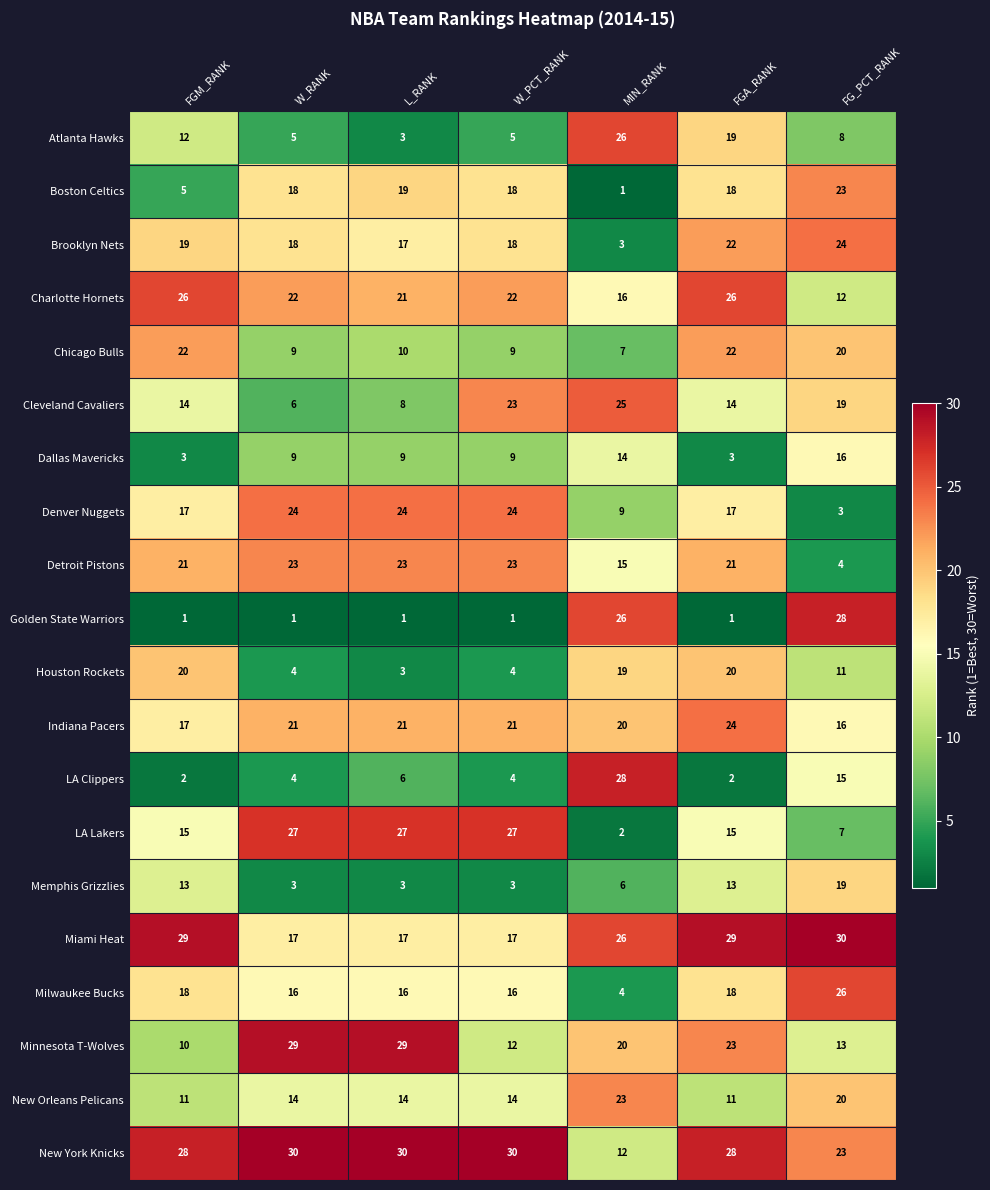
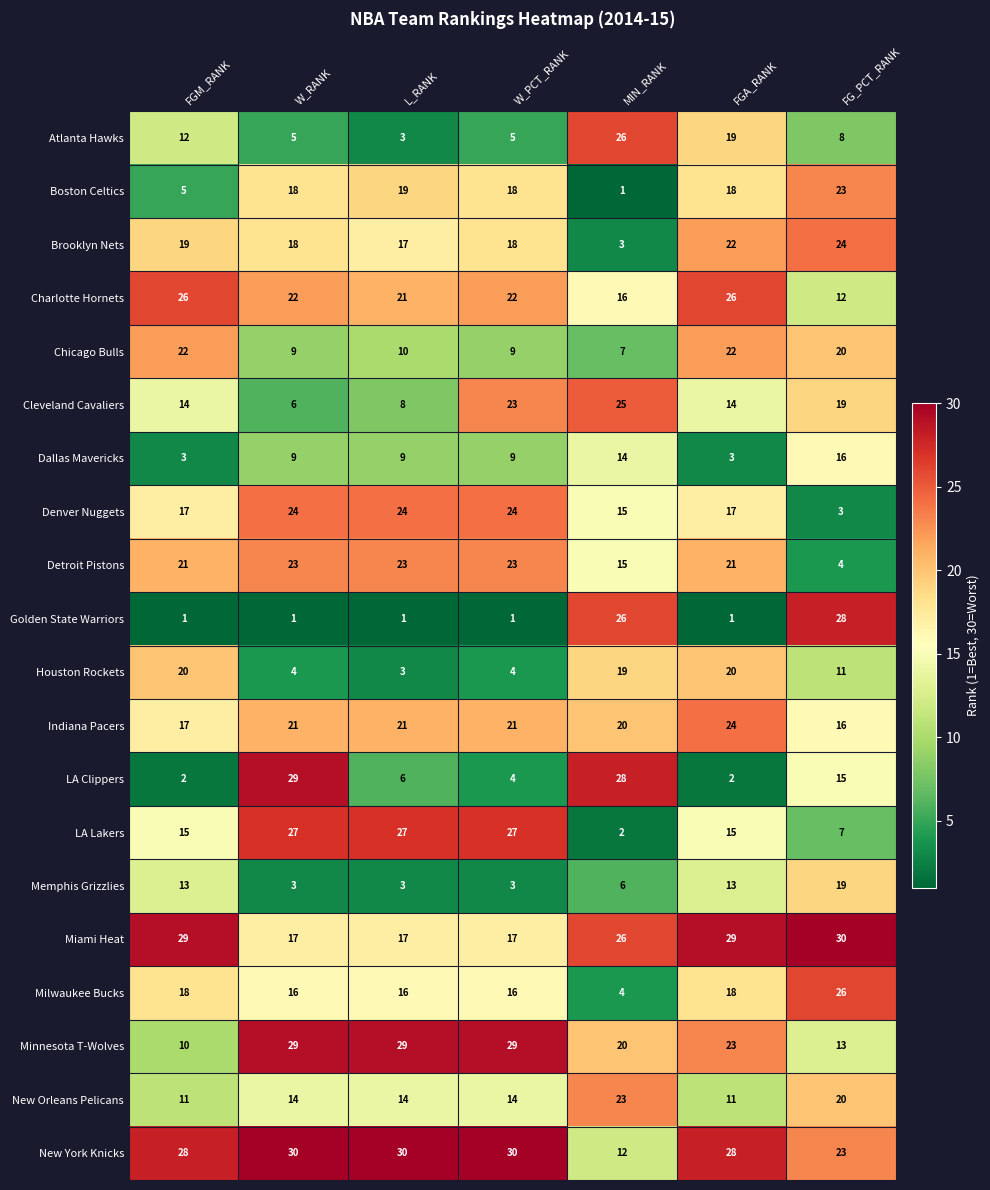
Denver Nuggets, MIN_RANK: 9 -> 15
LA Clippers, W_RANK: 4 -> 29
Minnesota T-Wolves, W_PCT_RANK: 12 -> 29
